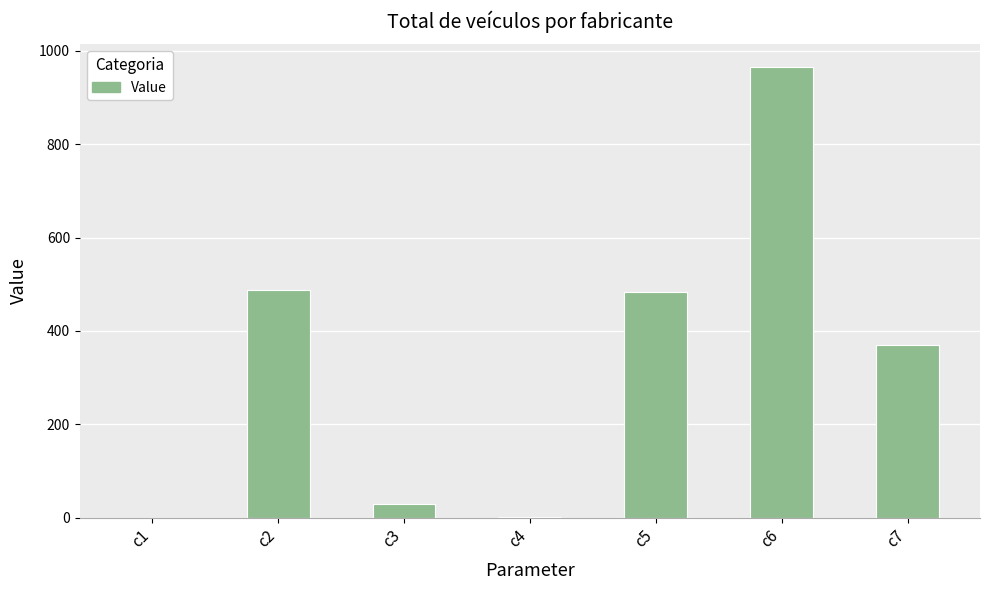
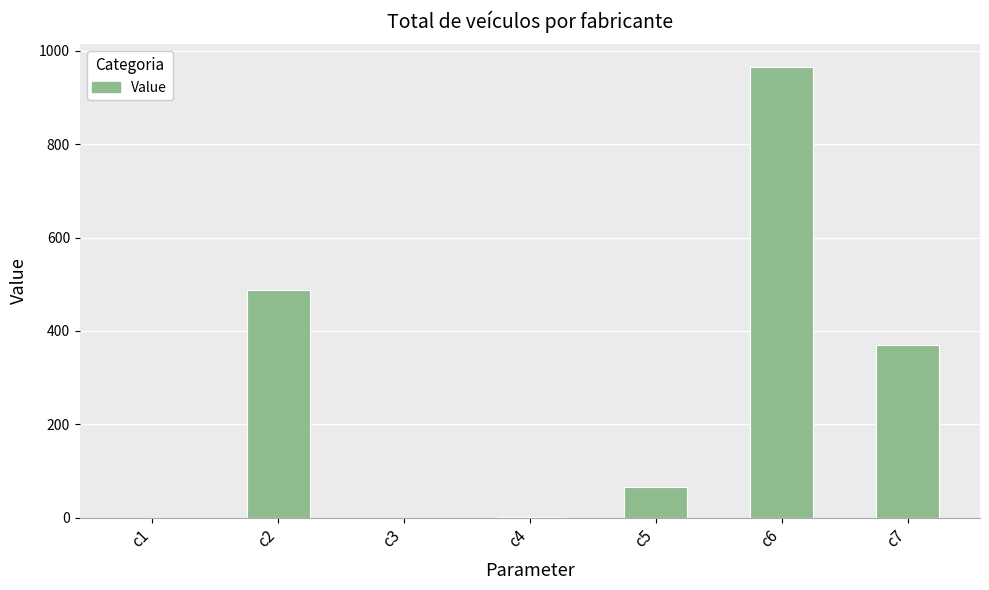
c3: 30 -> 0
c5: 480 -> 70
